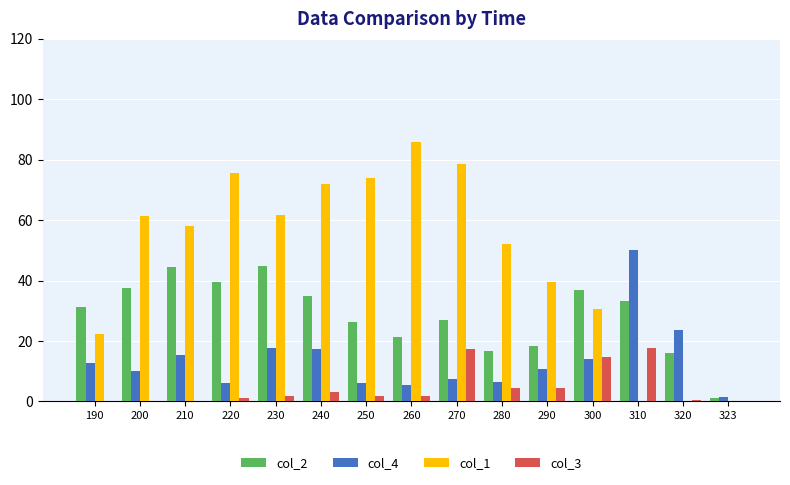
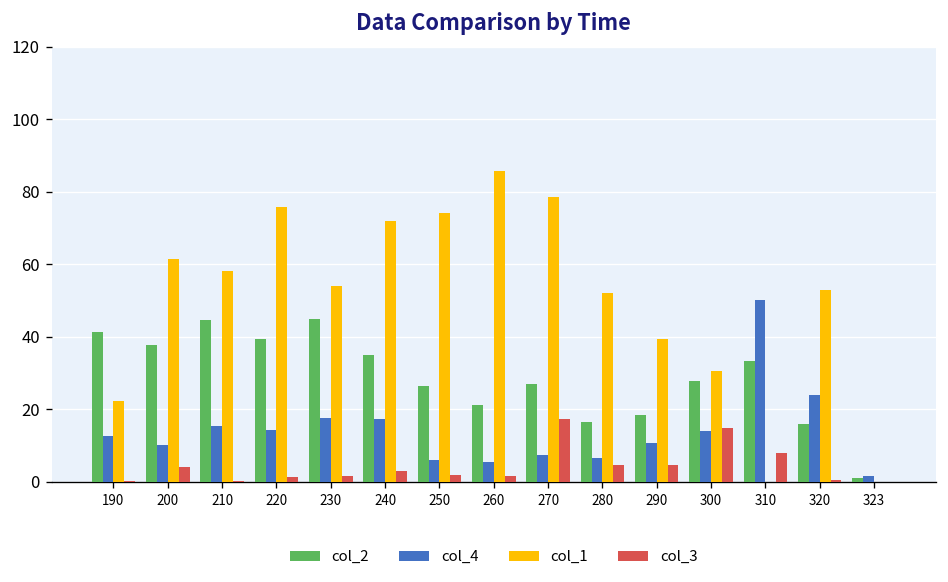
col_2, 190: 31 -> 41
col_3, 200: 0 -> 4
col_4, 220: 6 -> 14
col_1, 230: 62 -> 54
col_2, 300: 37 -> 28
col_3, 310: 18 -> 8
col_1, 320: 0 -> 53
